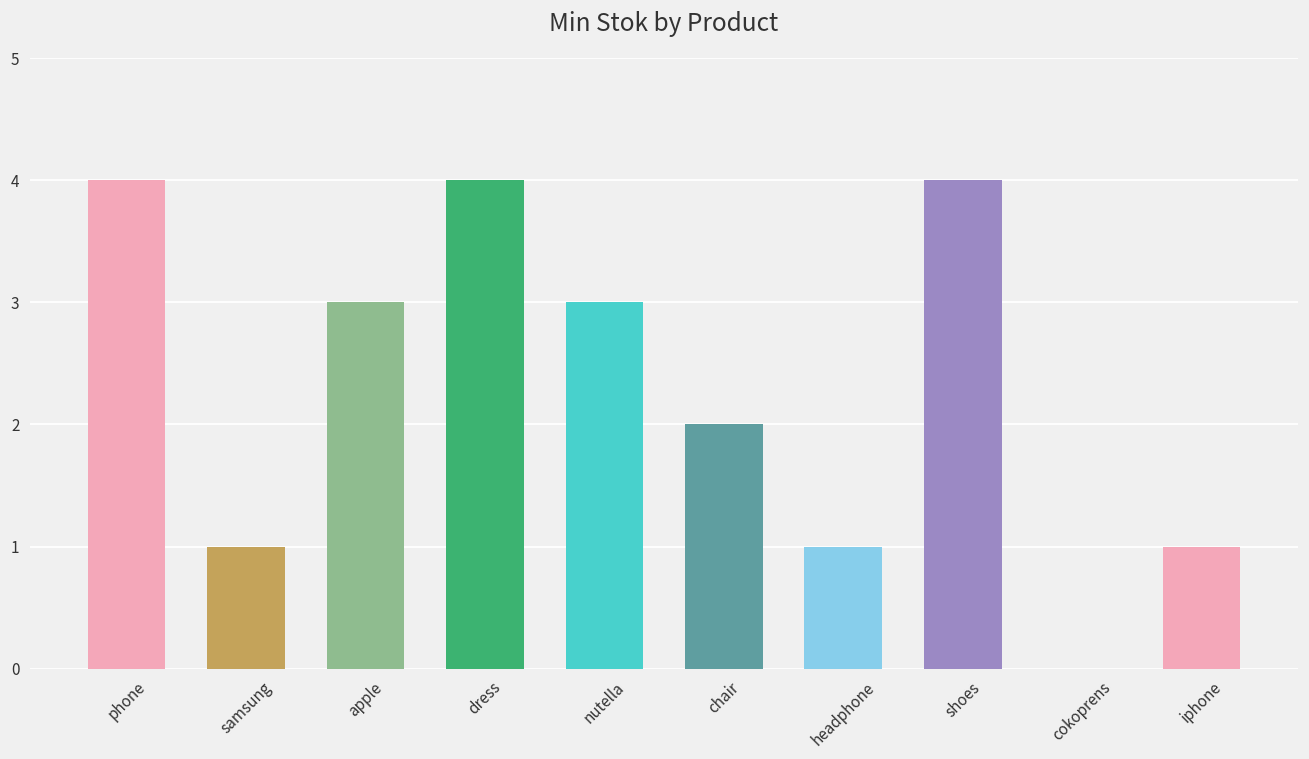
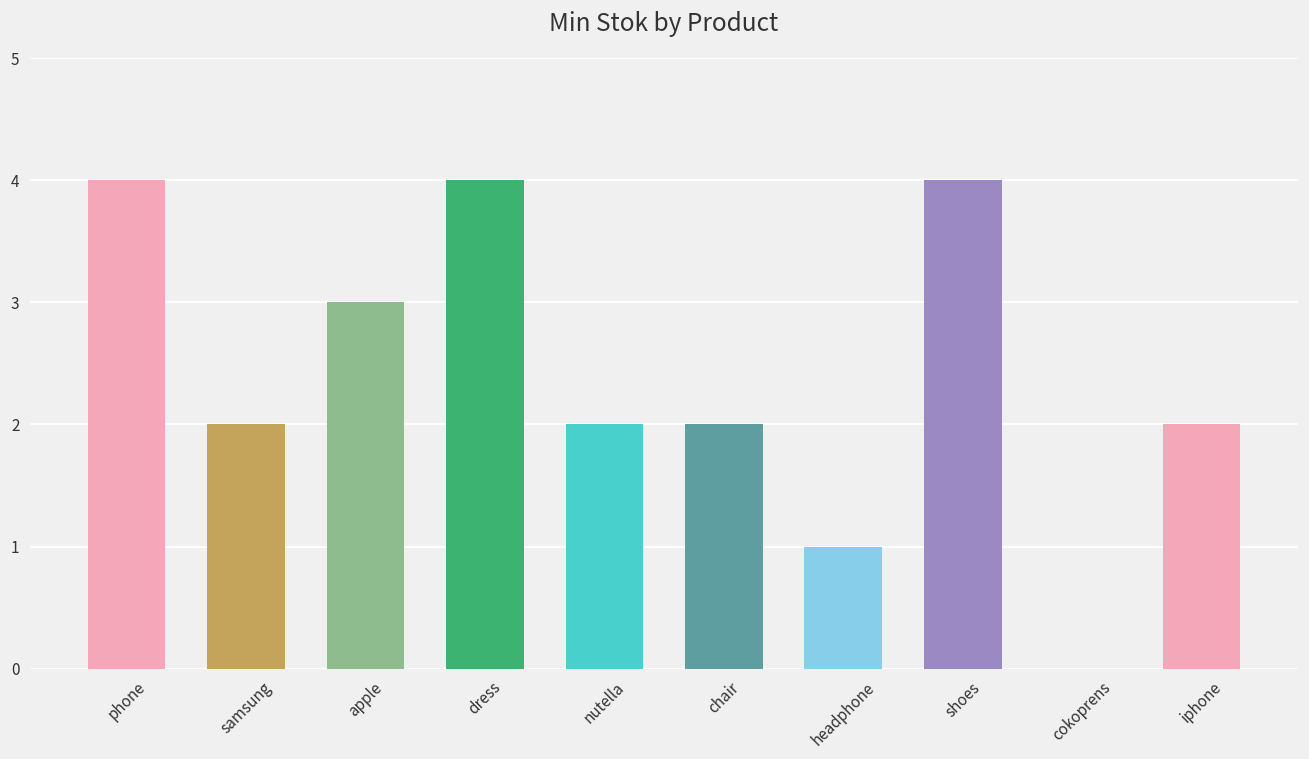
samsung: 1 -> 2
nutella: 3 -> 2
iphone: 1 -> 2
